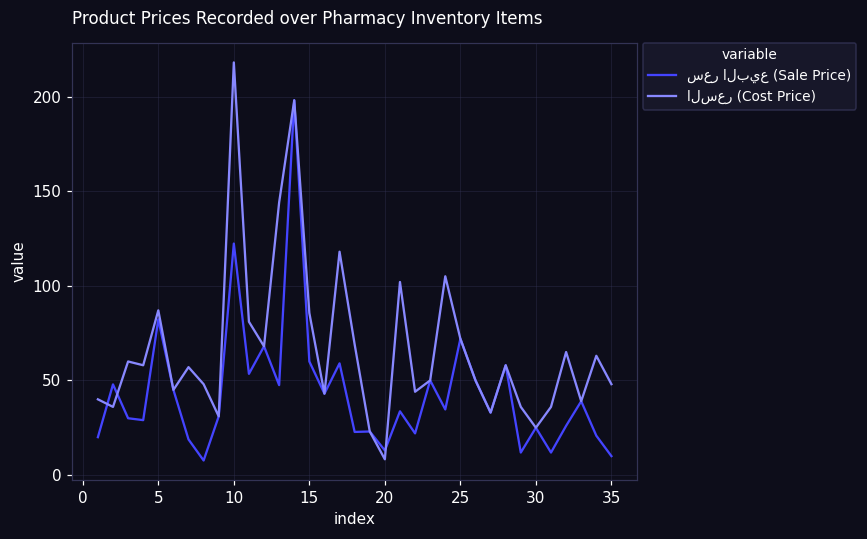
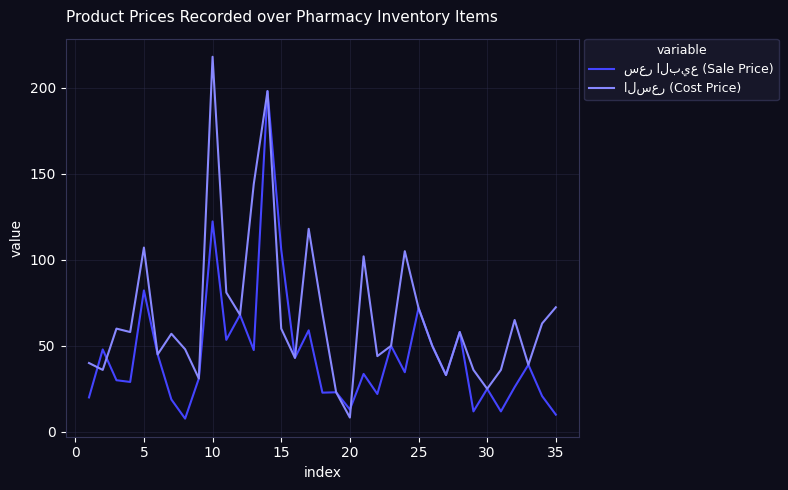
السعر (Cost Price), 5: 87 -> 107
سعر البيع (Sale Price), 15: 60 -> 106
السعر (Cost Price), 15: 86 -> 60
السعر (Cost Price), 35: 48 -> 72
